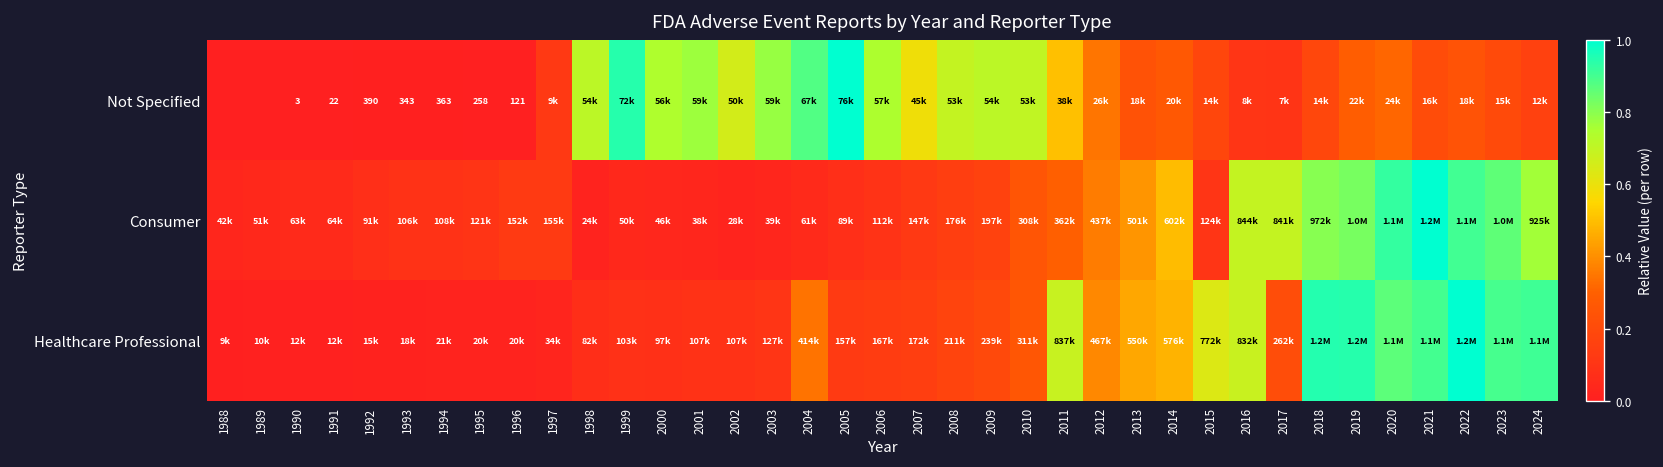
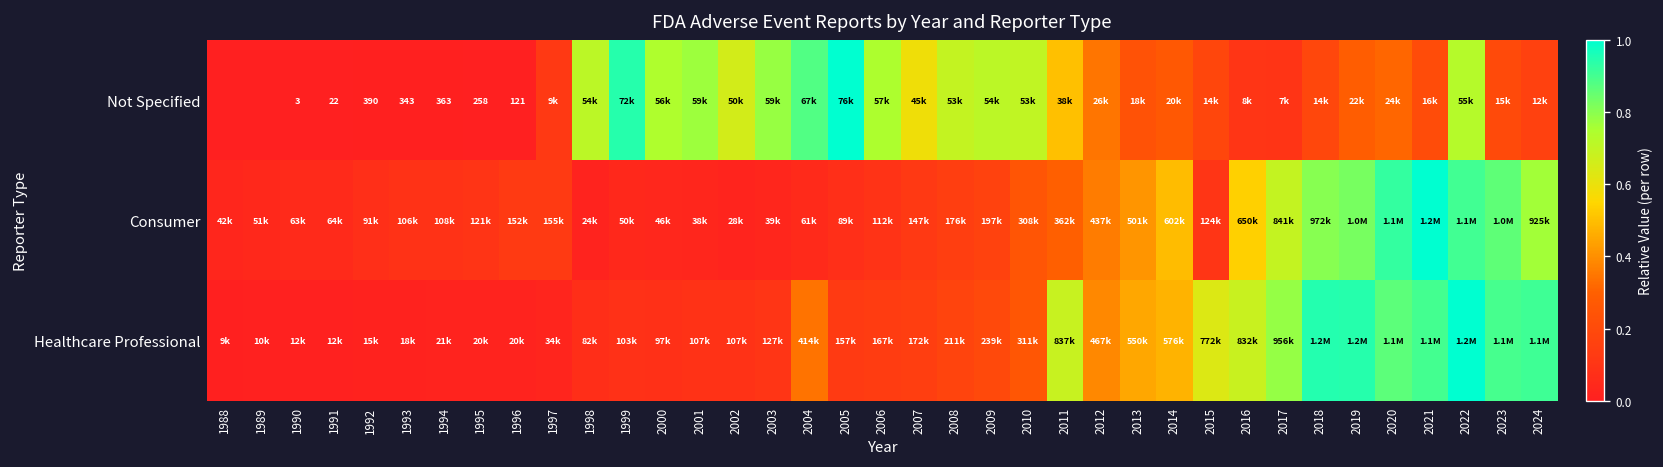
Not Specified, 2022: 18k -> 55k
Consumer, 2016: 844k -> 650k
Healthcare Professional, 2017: 262k -> 956k
